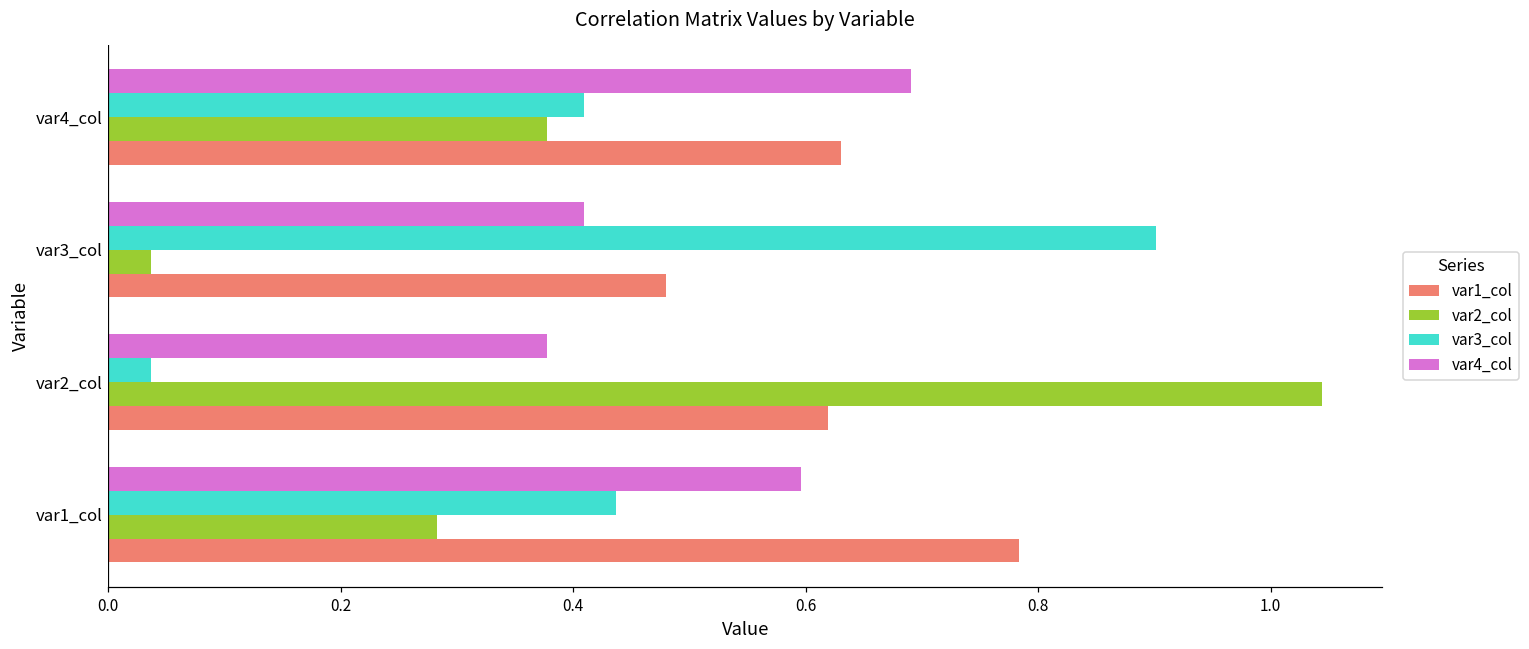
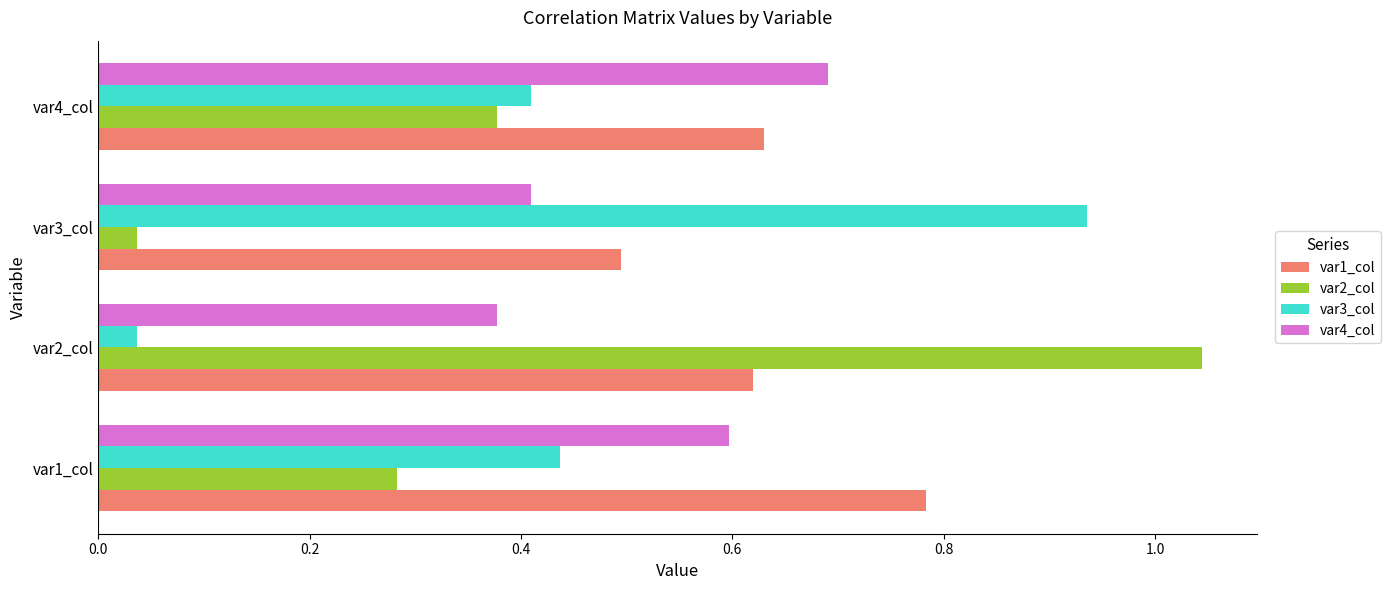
var3_col, var3_col: 0.902 -> 0.936
var1_col, var3_col: 0.480 -> 0.495
